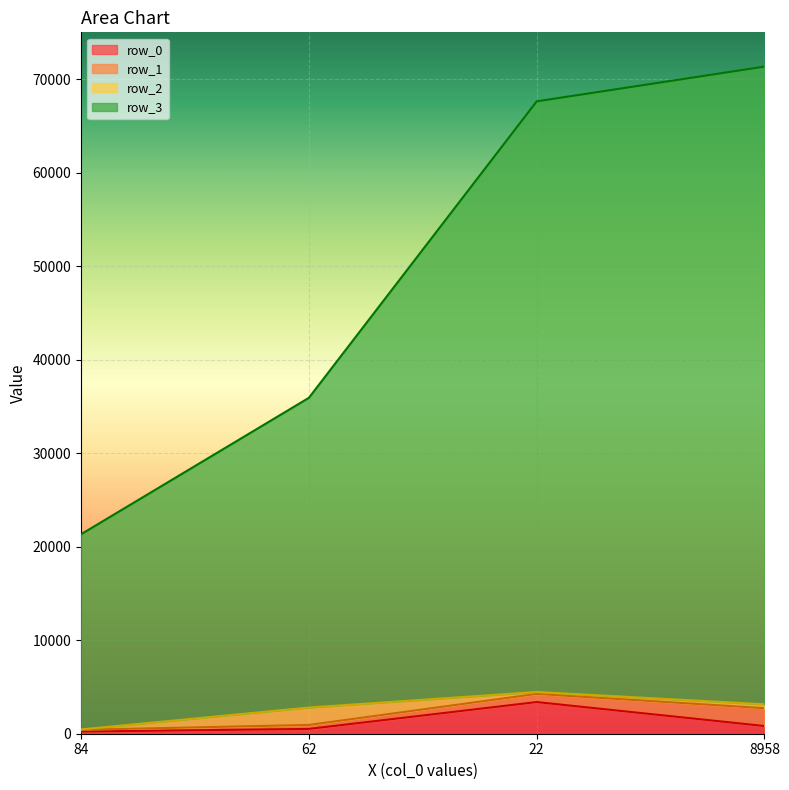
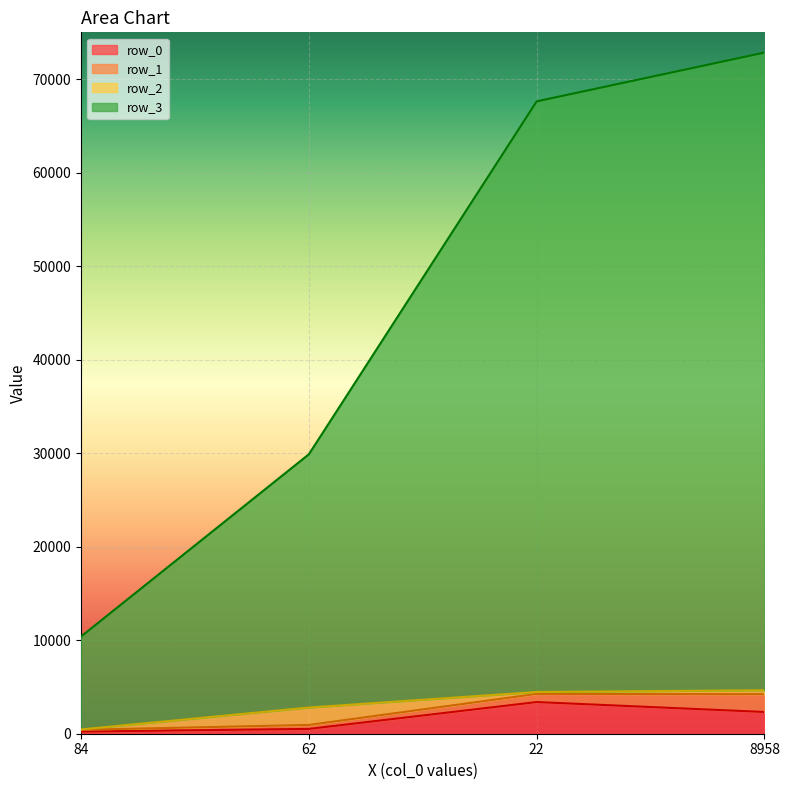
row_3, 84: 21000 -> 10000
row_3, 62: 33000 -> 27000
row_0, 8958: 1000 -> 2000
